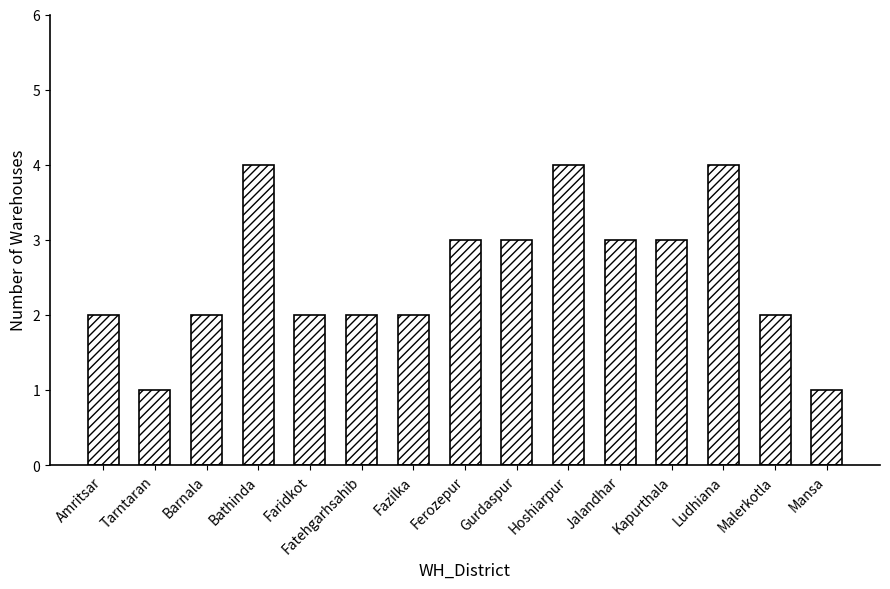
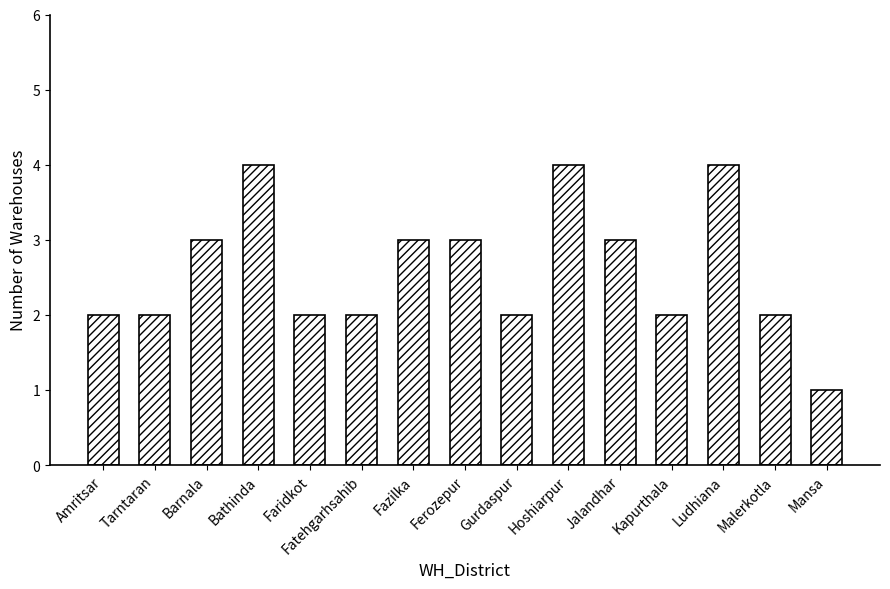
Tarntaran: 1 -> 2
Barnala: 2 -> 3
Fazilka: 2 -> 3
Gurdaspur: 3 -> 2
Kapurthala: 3 -> 2
